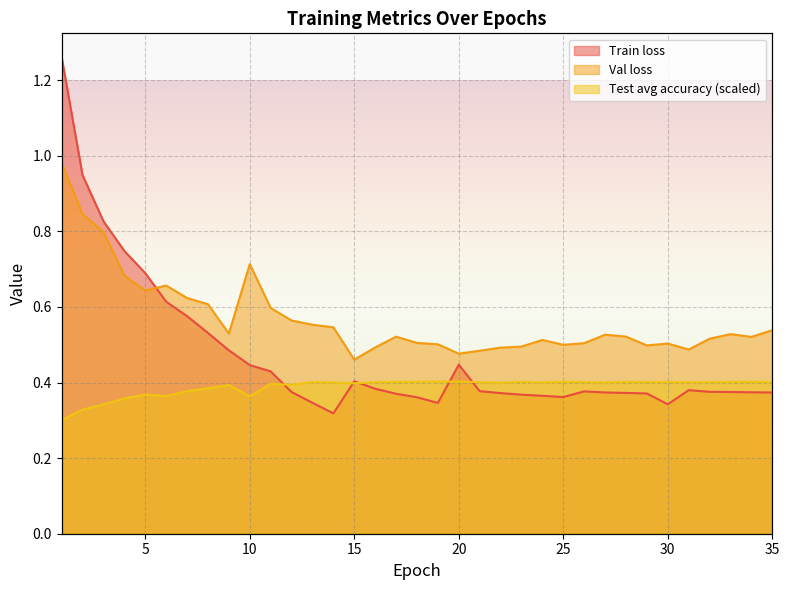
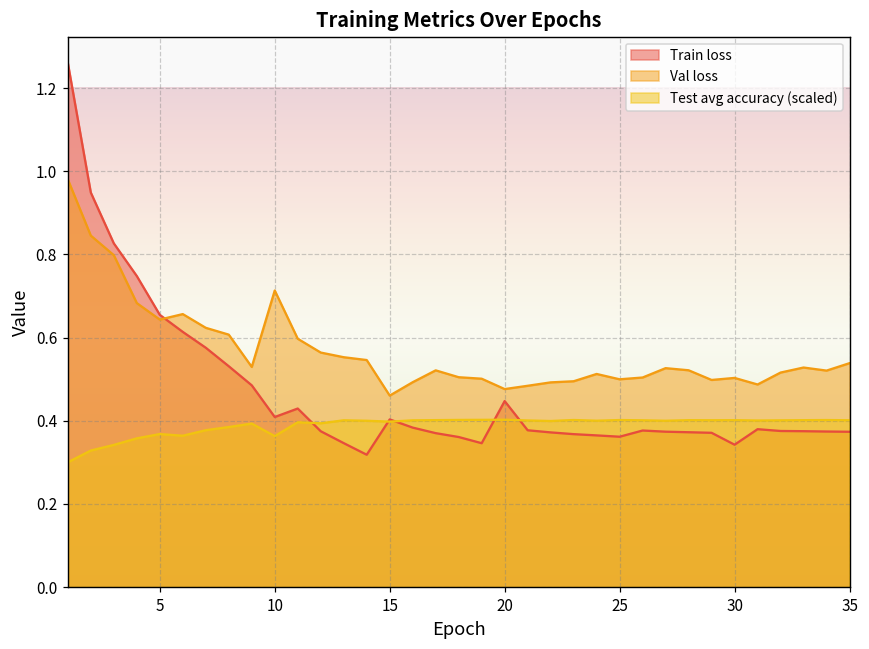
Train loss, 5: 0.69 -> 0.65
Train loss, 10: 0.45 -> 0.41
